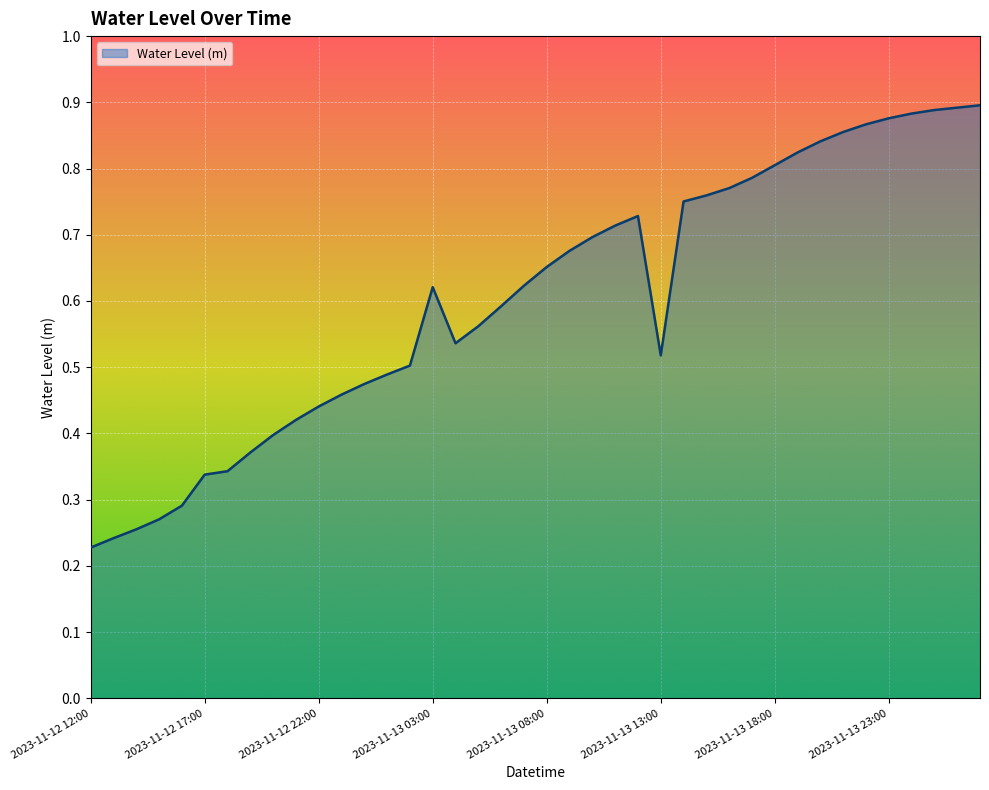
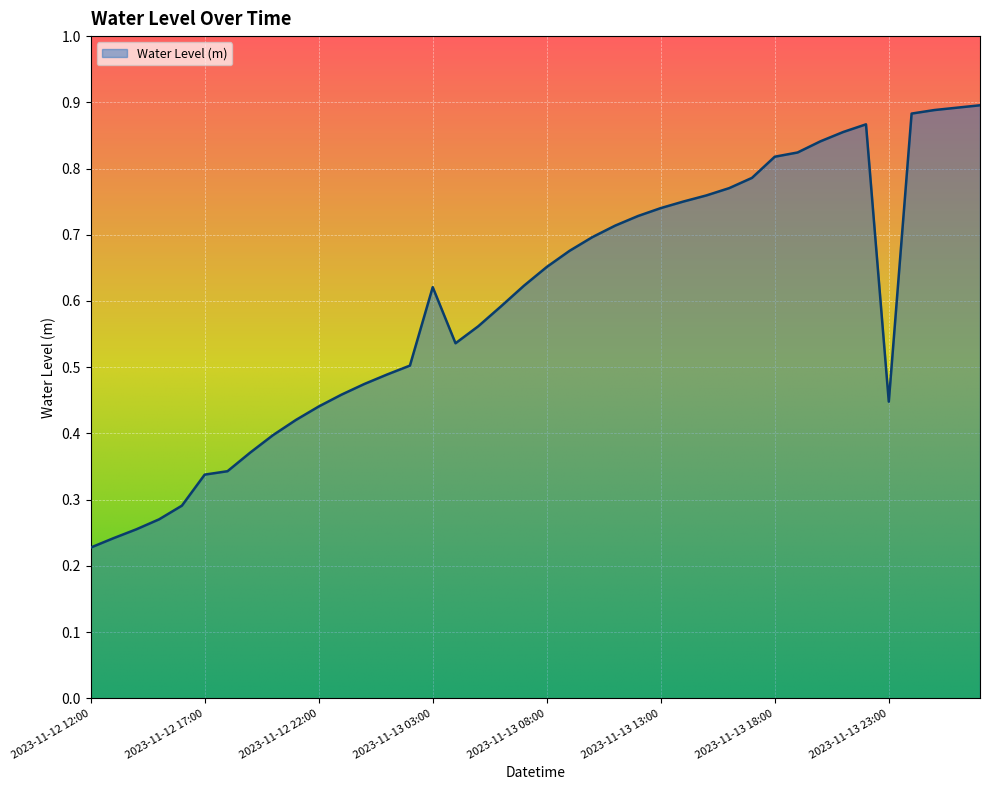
2023-11-13 13:00: 0.52 -> 0.74
2023-11-13 18:00: 0.81 -> 0.82
2023-11-13 23:00: 0.88 -> 0.45
